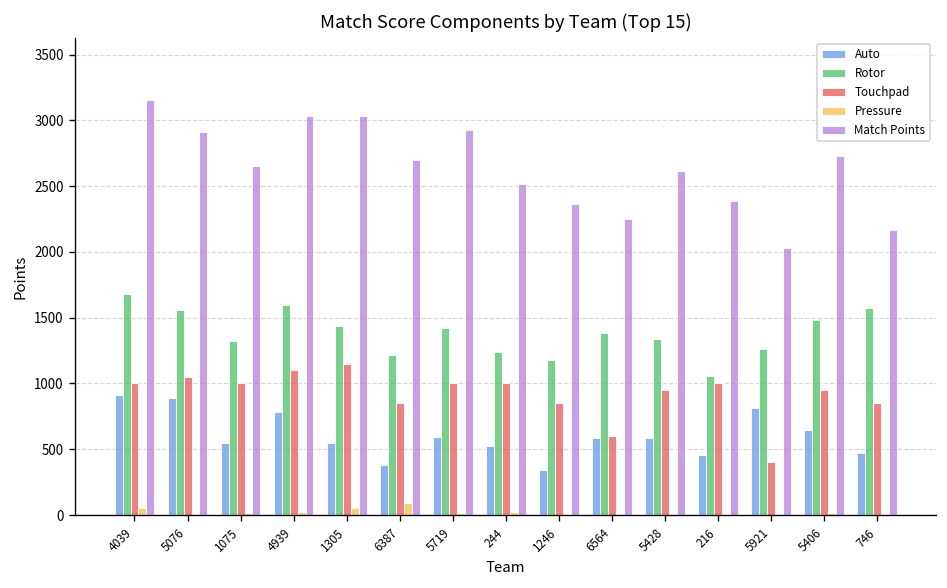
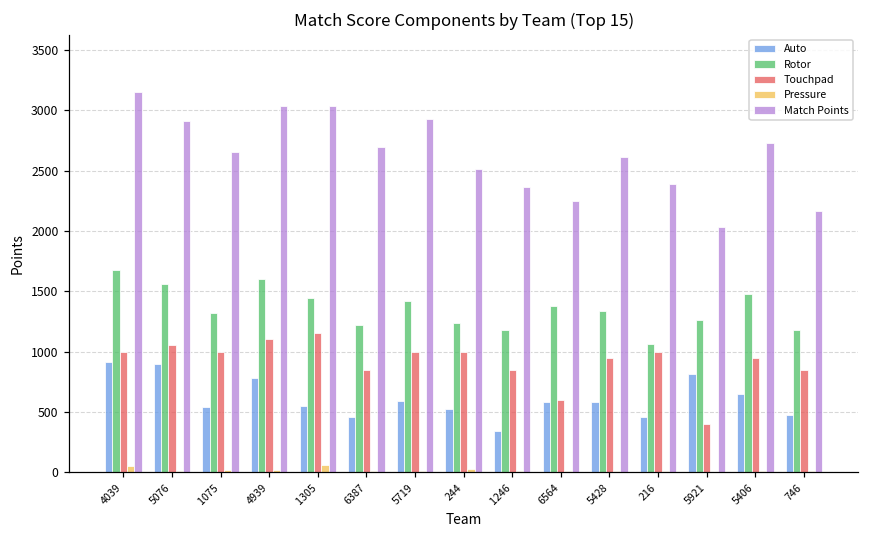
Auto, 6387: 380 -> 460
Pressure, 6387: 90 -> 10
Rotor, 746: 1570 -> 1180
